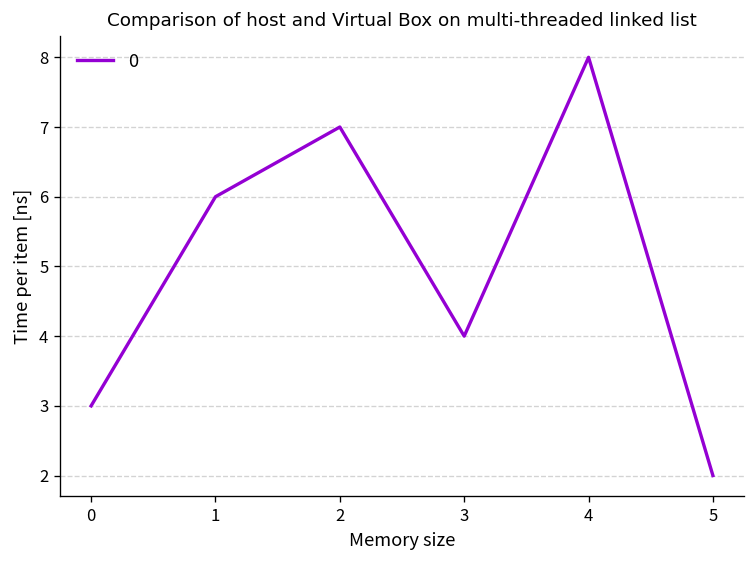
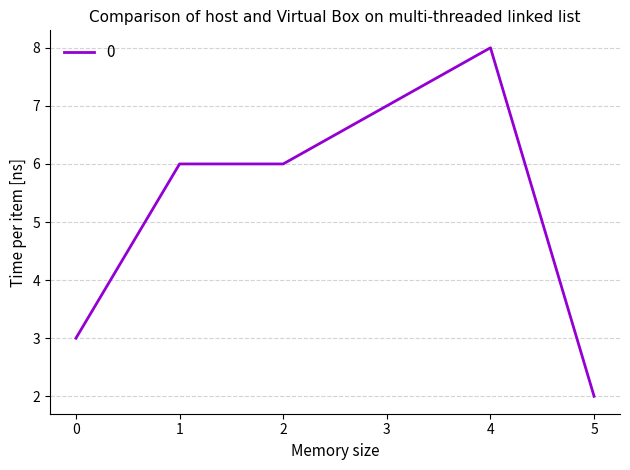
2: 7 -> 6
3: 4 -> 7
